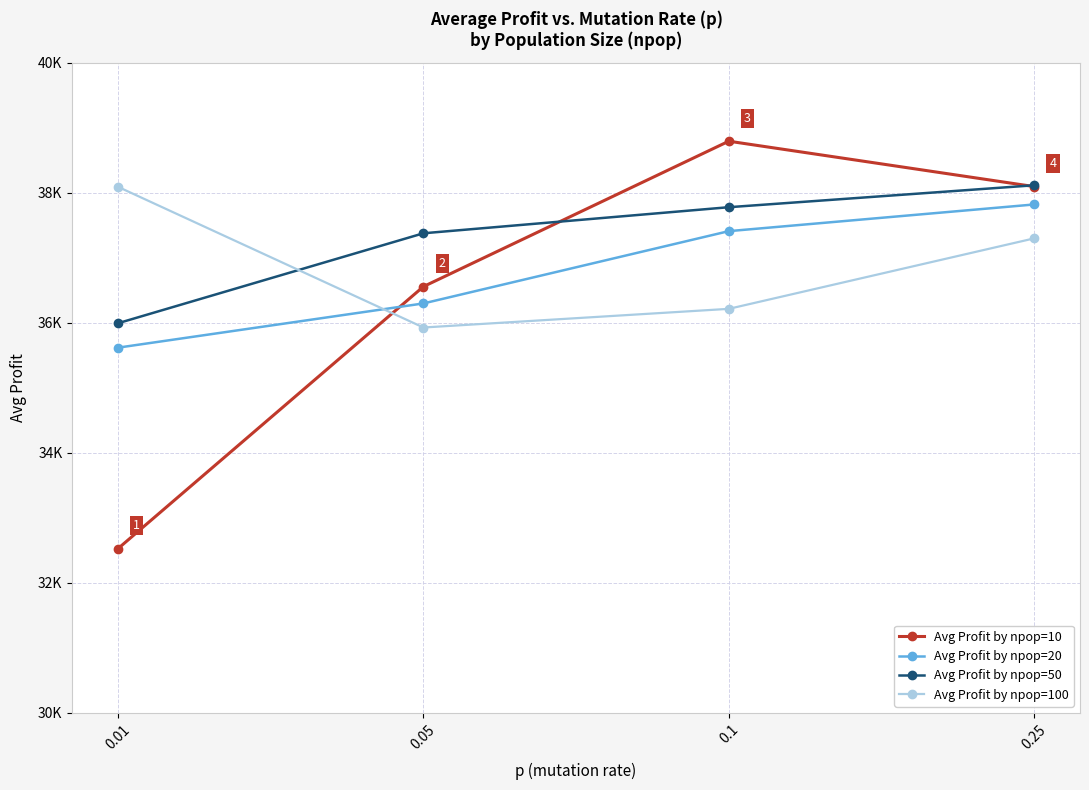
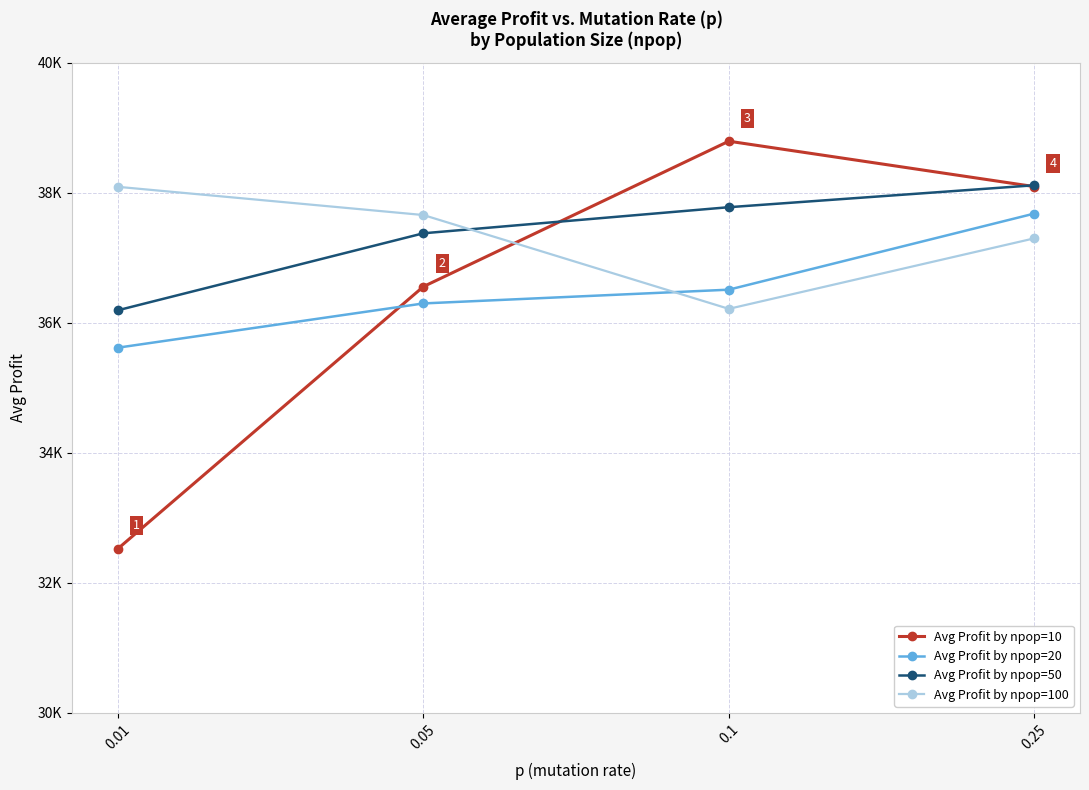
Avg Profit by npop=50, 0.01: 36000 -> 36200
Avg Profit by npop=100, 0.05: 35900 -> 37700
Avg Profit by npop=20, 0.1: 37400 -> 36500
Avg Profit by npop=20, 0.25: 37800 -> 37700
